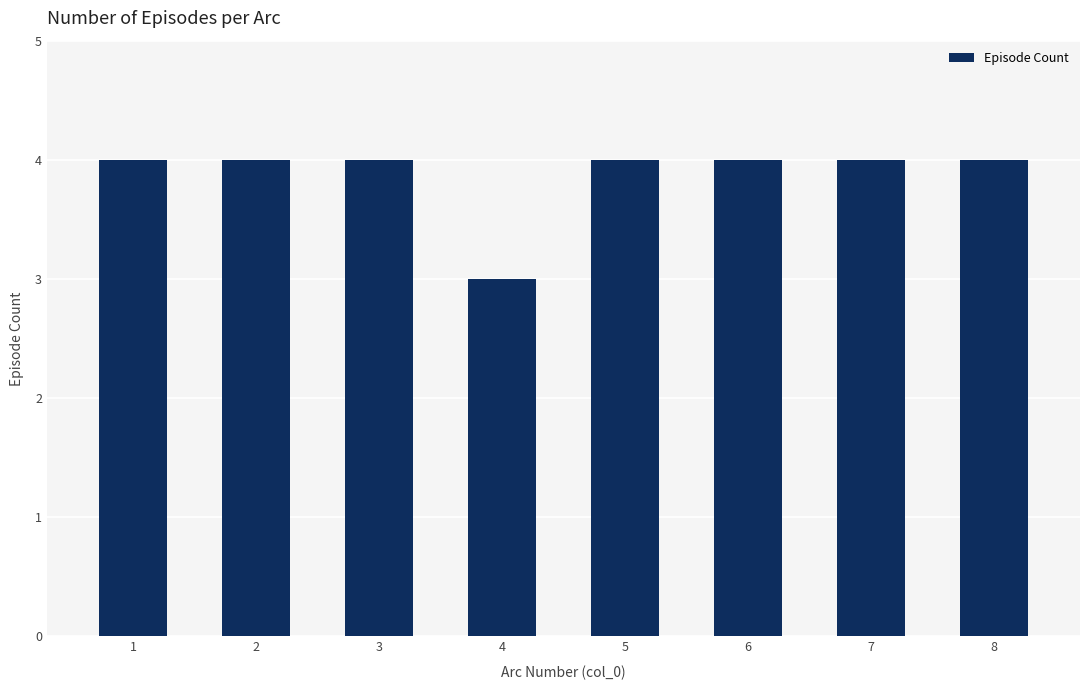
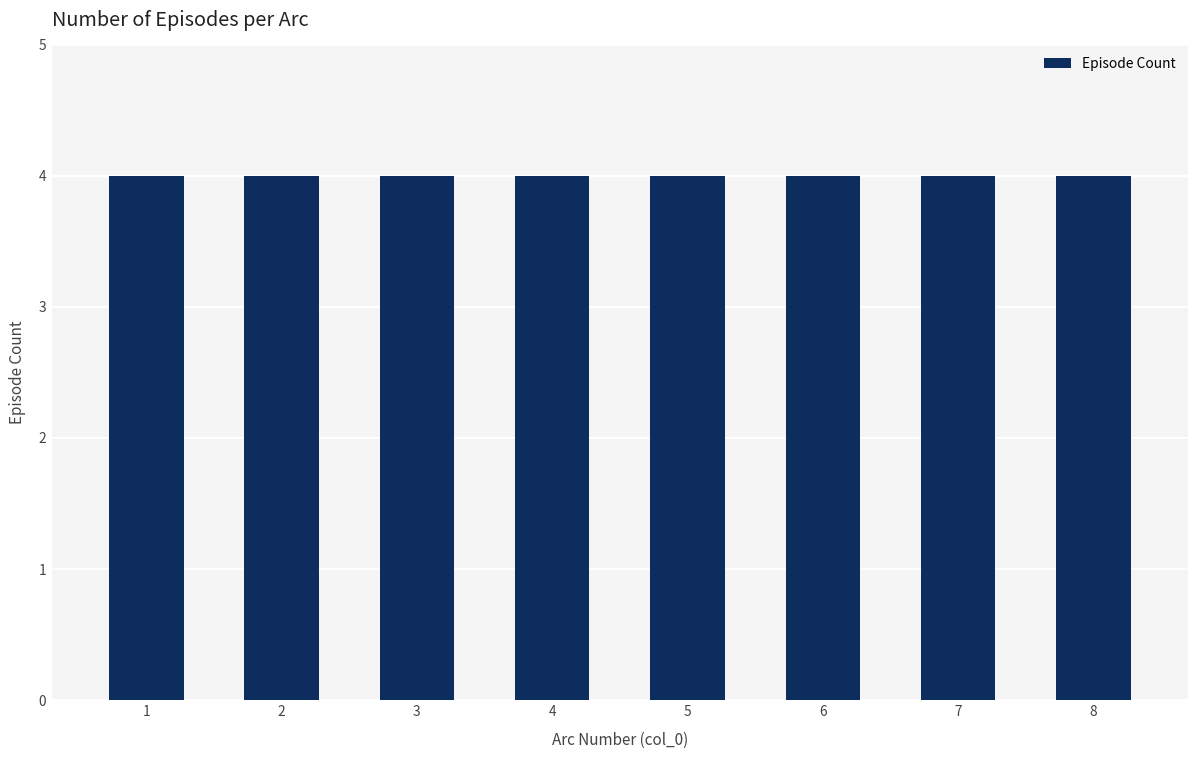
4: 3 -> 4
